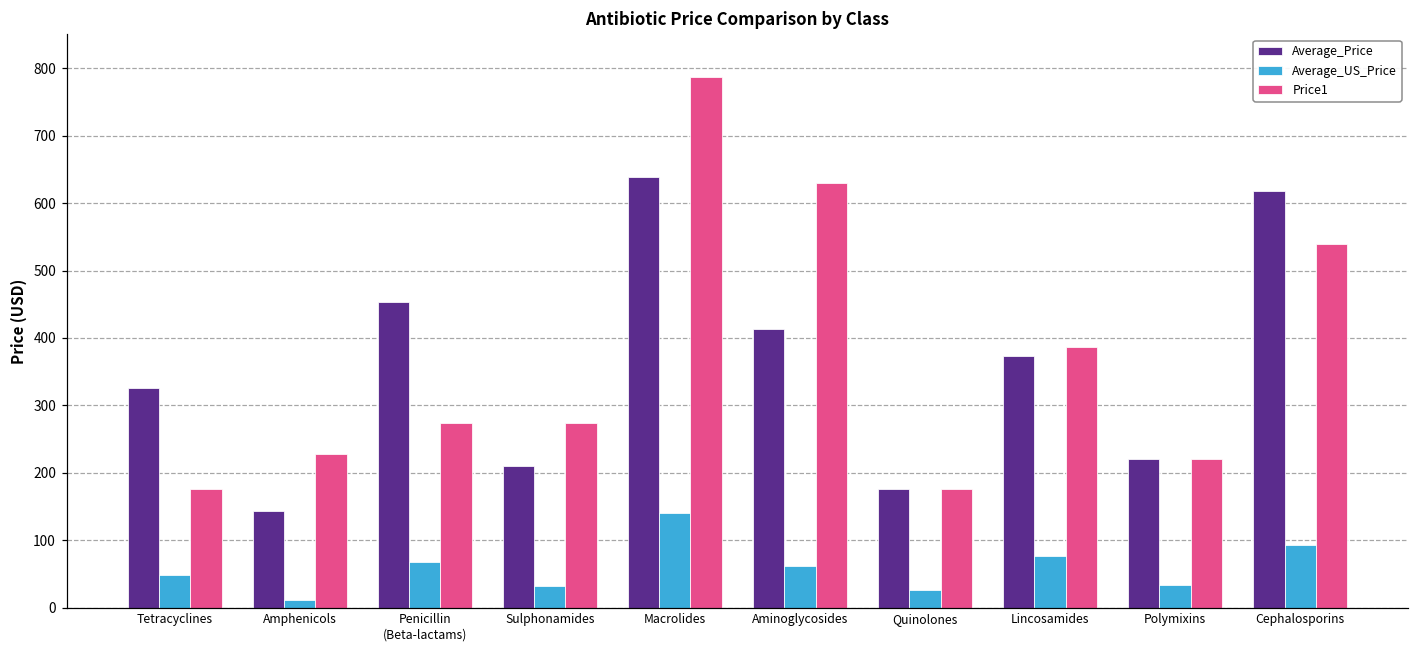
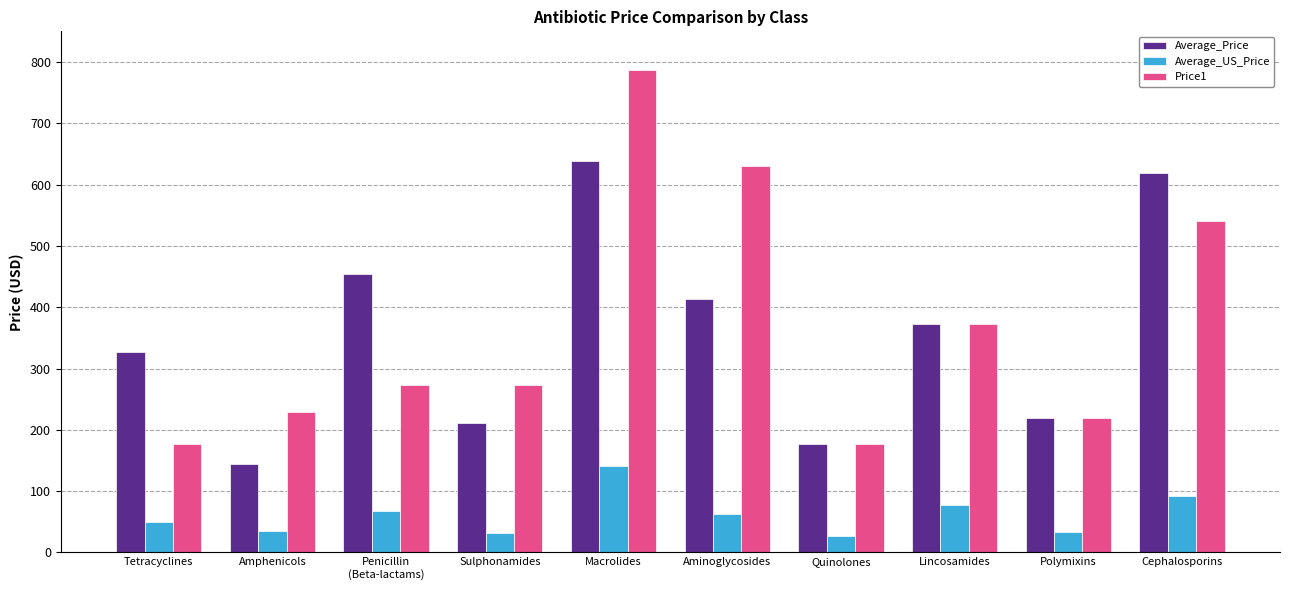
Average_US_Price, Amphenicols: 10 -> 30
Price1, Lincosamides: 390 -> 370
